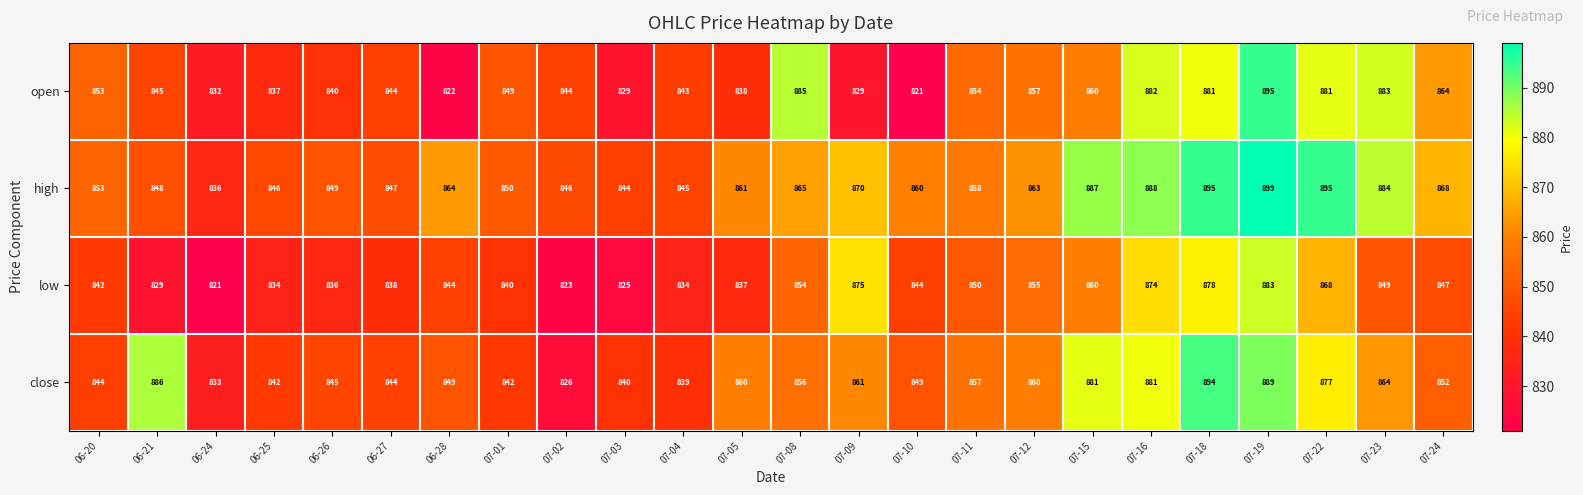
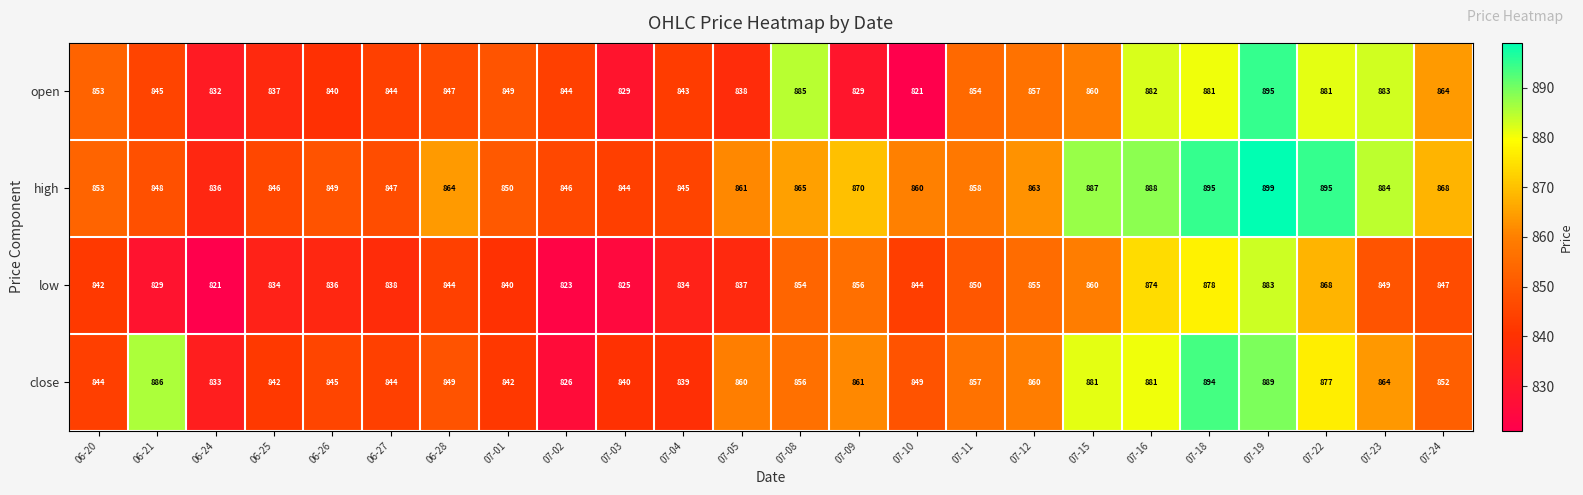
open, 06-28: 822 -> 847
low, 07-09: 875 -> 856
